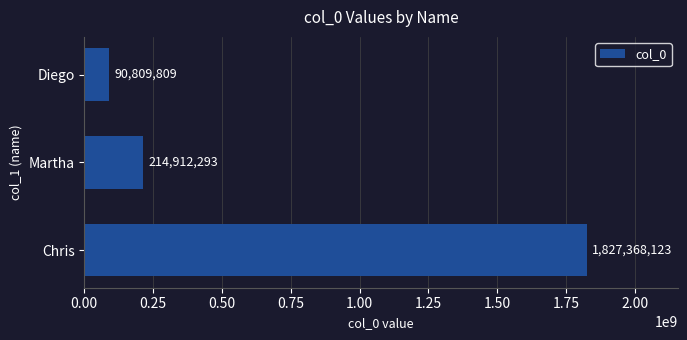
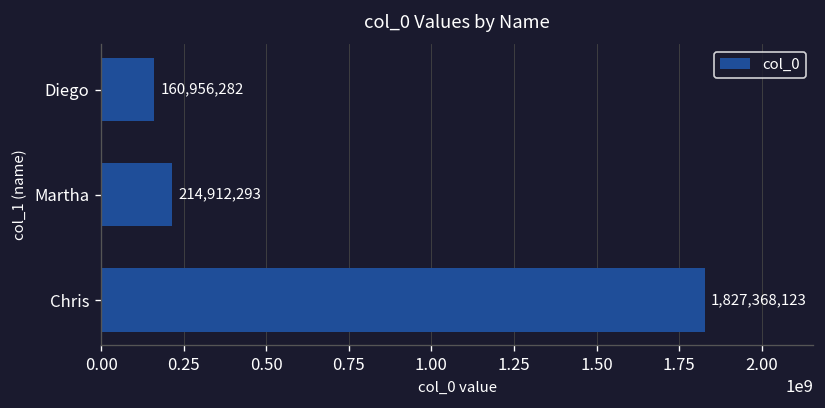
Diego: 90,809,809 -> 160,956,282
